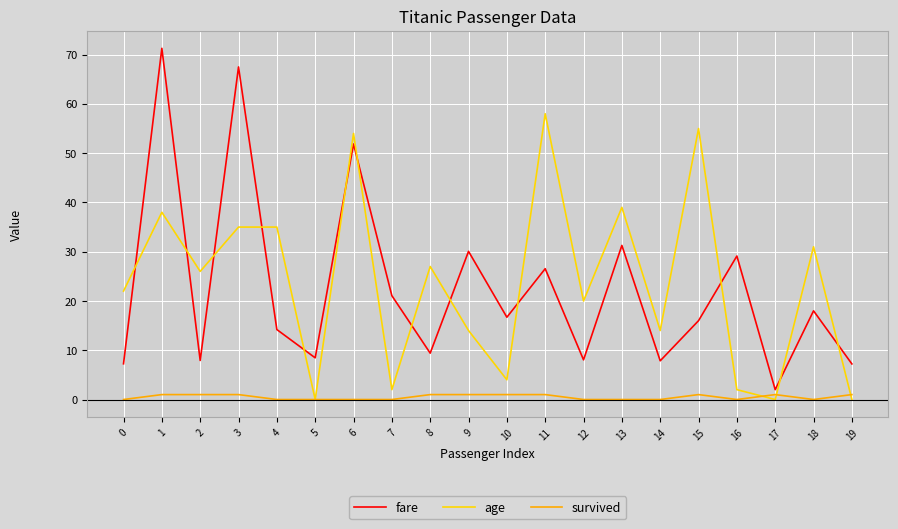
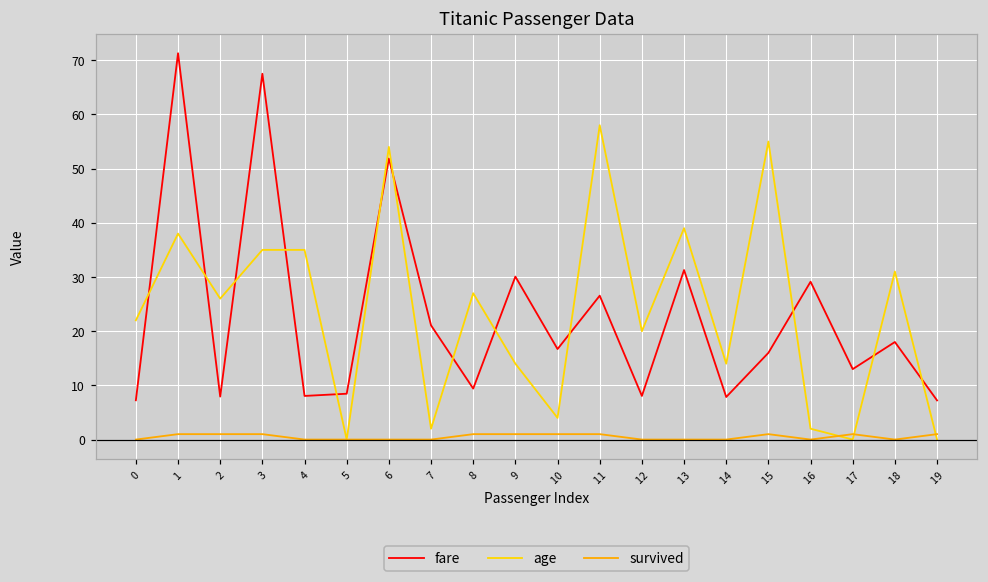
fare, 4: 14 -> 8
fare, 17: 2 -> 13
